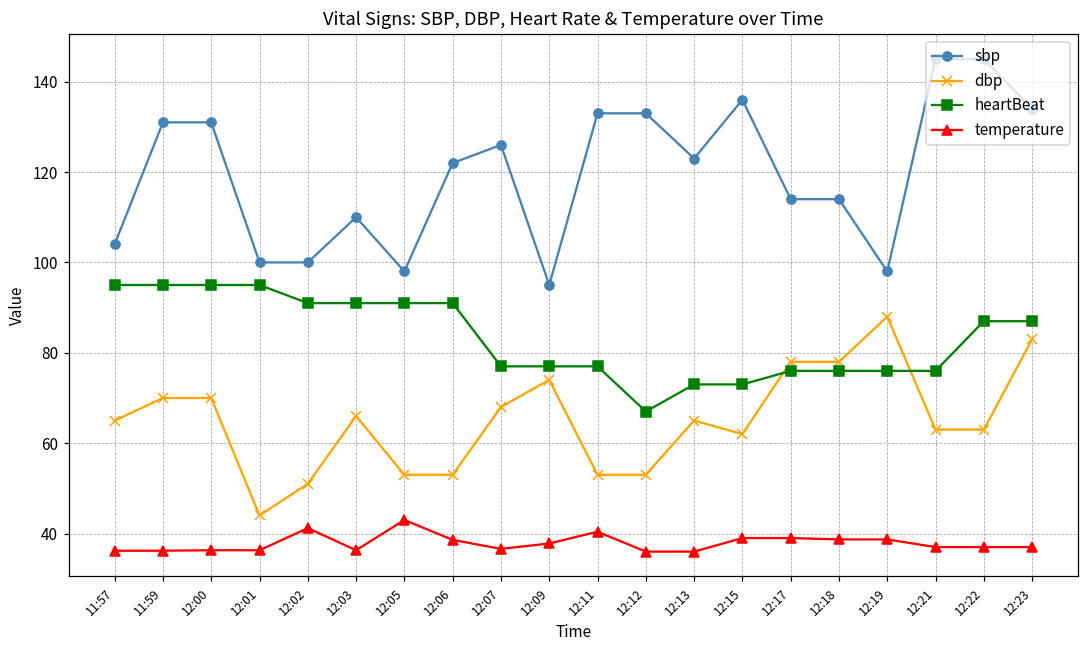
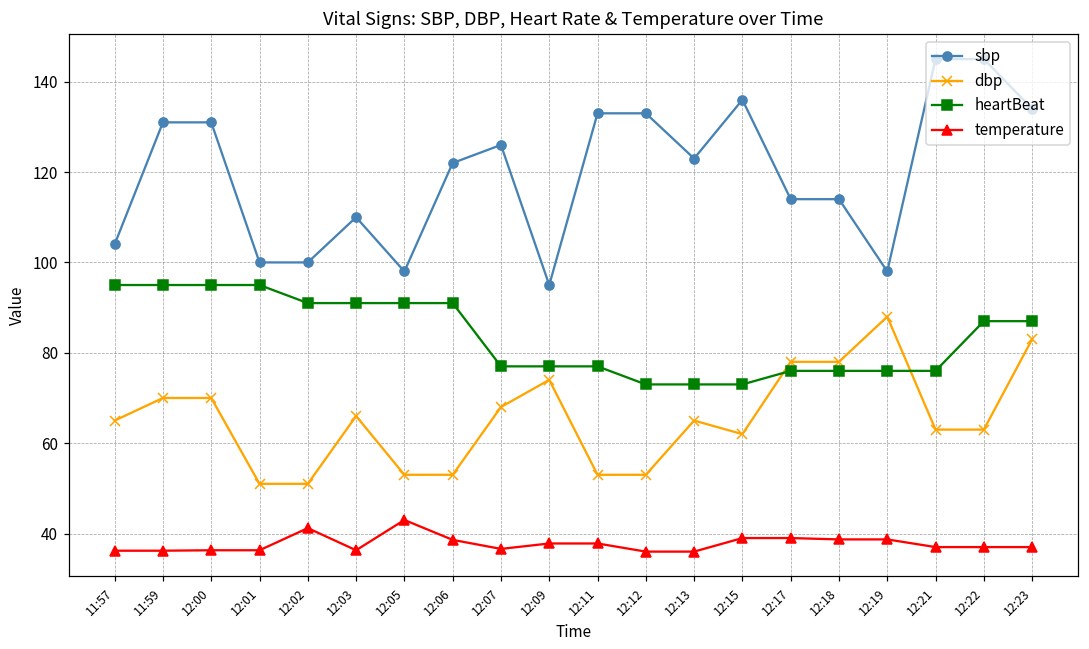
dbp, 12:01: 44 -> 51
temperature, 12:11: 40 -> 38
heartBeat, 12:12: 67 -> 73
